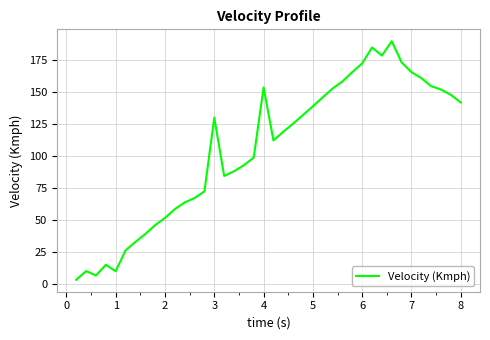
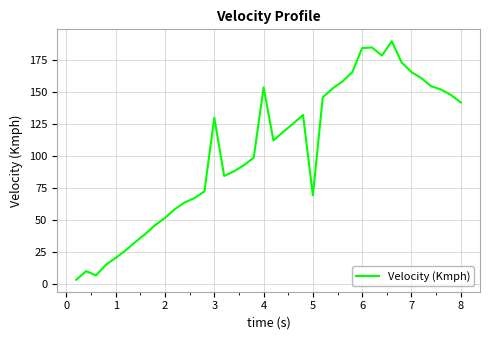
1: 10 -> 20
5: 139 -> 69
6: 172 -> 184
